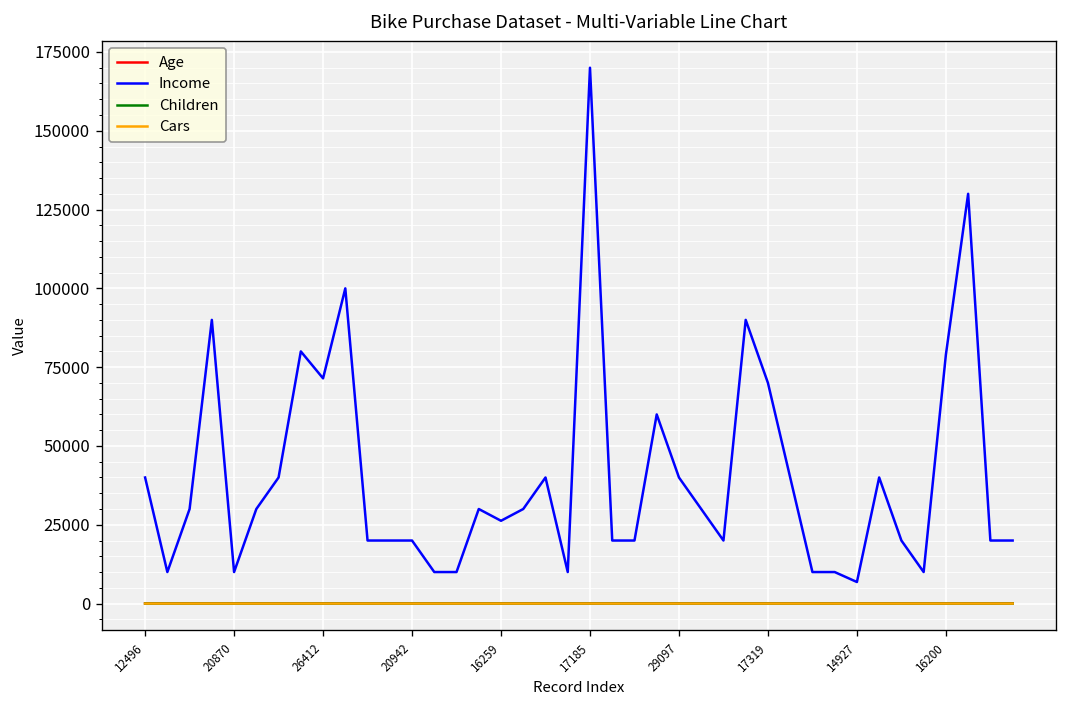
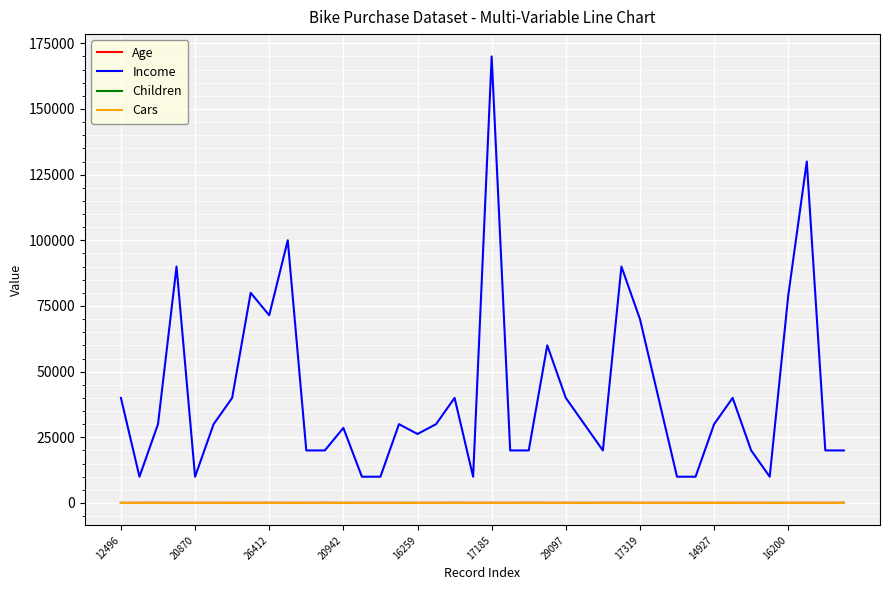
Income, 20942: 20000 -> 29000
Income, 14927: 7000 -> 30000
